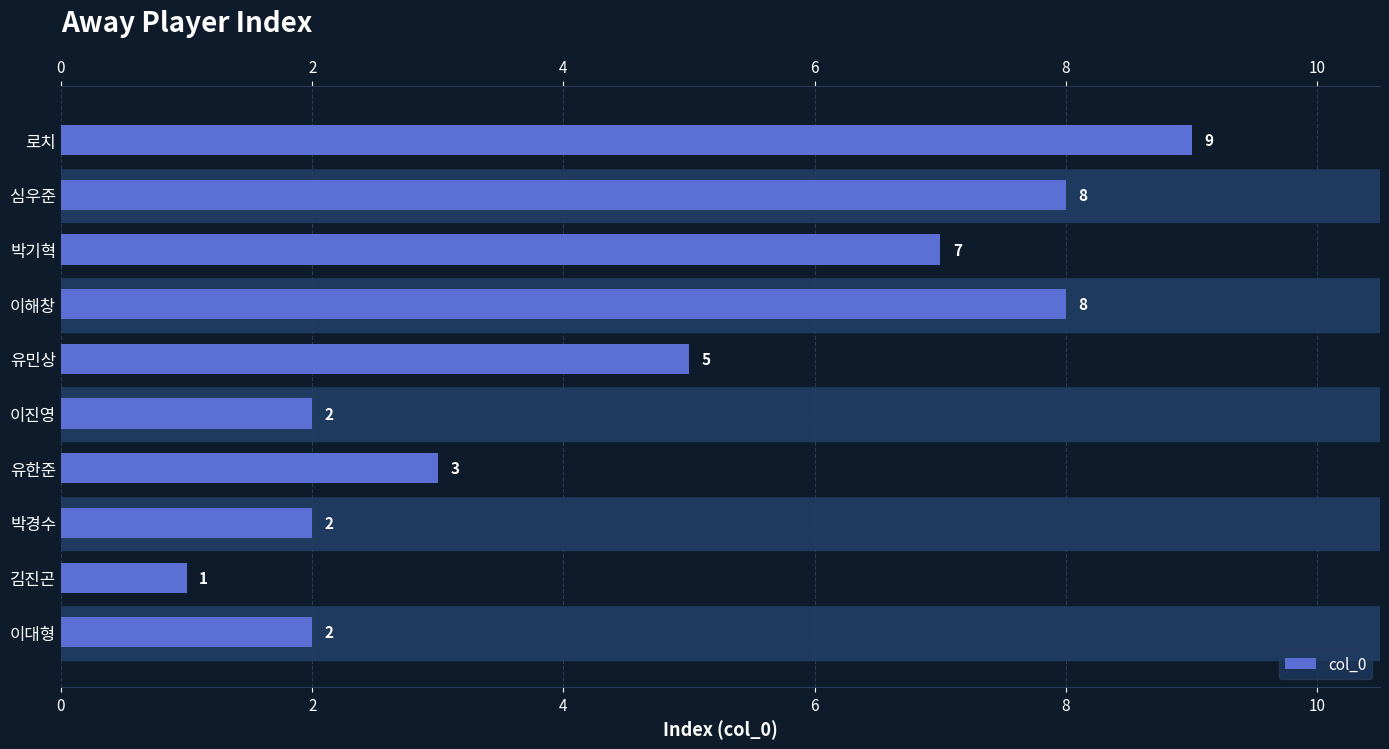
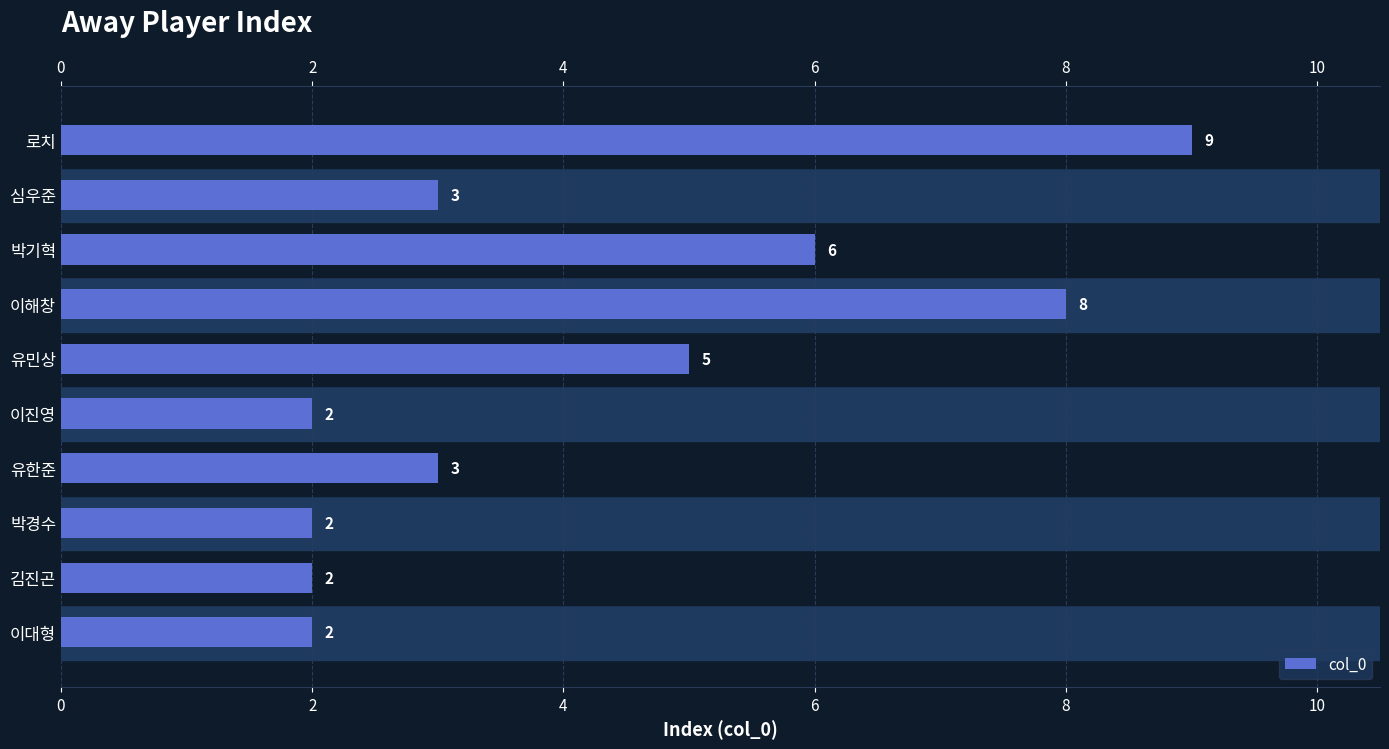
심우준: 8 -> 3
박기혁: 7 -> 6
김진곤: 1 -> 2
